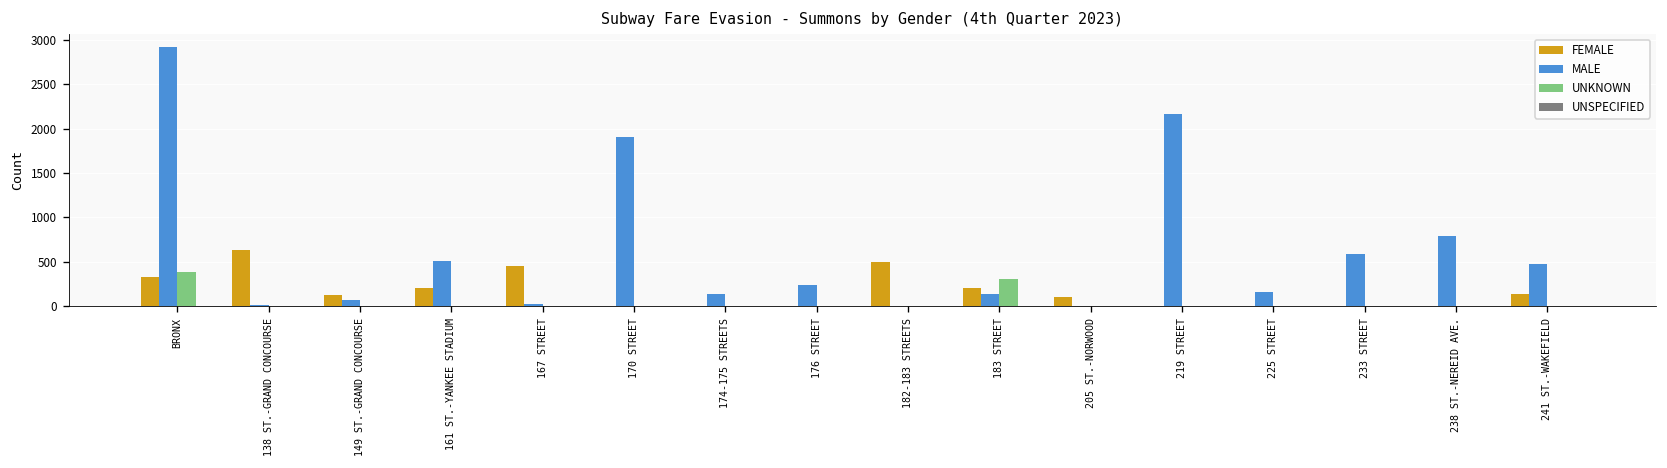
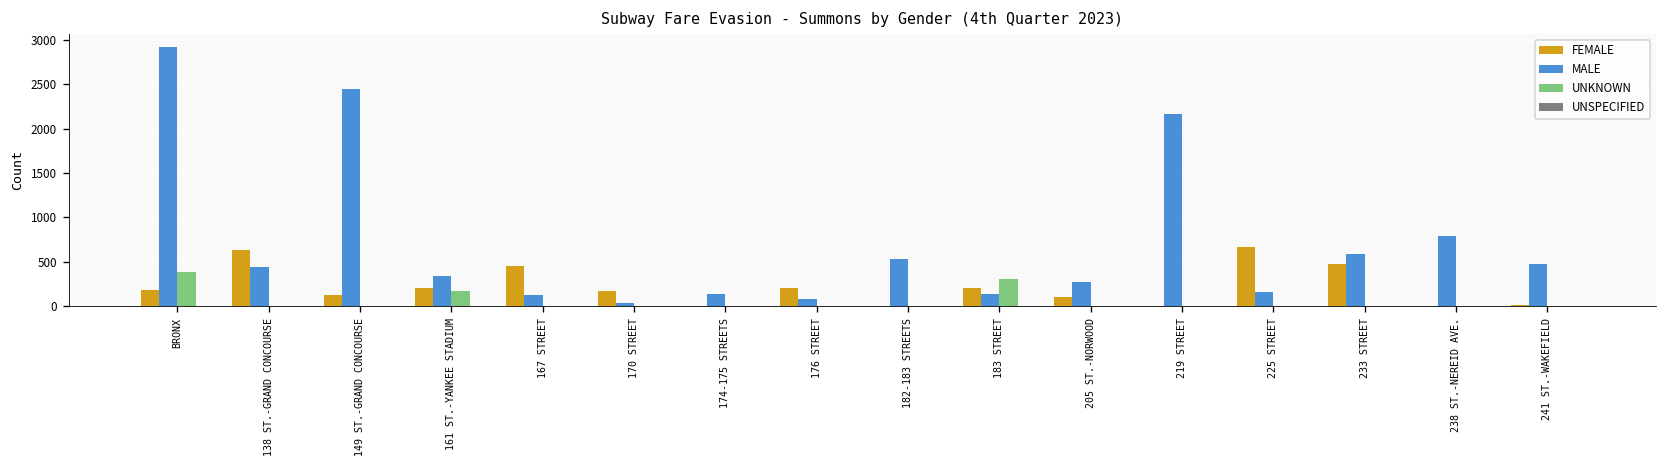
FEMALE, BRONX: 300 -> 200
MALE, 138 ST.-GRAND CONCOURSE: 0 -> 400
MALE, 149 ST.-GRAND CONCOURSE: 100 -> 2400
MALE, 161 ST.-YANKEE STADIUM: 500 -> 300
UNKNOWN, 161 ST.-YANKEE STADIUM: 0 -> 200
MALE, 167 STREET: 0 -> 100
FEMALE, 170 STREET: 0 -> 200
MALE, 170 STREET: 1900 -> 0
FEMALE, 176 STREET: 0 -> 200
MALE, 176 STREET: 200 -> 100
FEMALE, 182-183 STREETS: 500 -> 0
MALE, 182-183 STREETS: 0 -> 500
MALE, 205 ST.-NORWOOD: 0 -> 300
FEMALE, 225 STREET: 0 -> 700
FEMALE, 233 STREET: 0 -> 500
FEMALE, 241 ST.-WAKEFIELD: 100 -> 0
